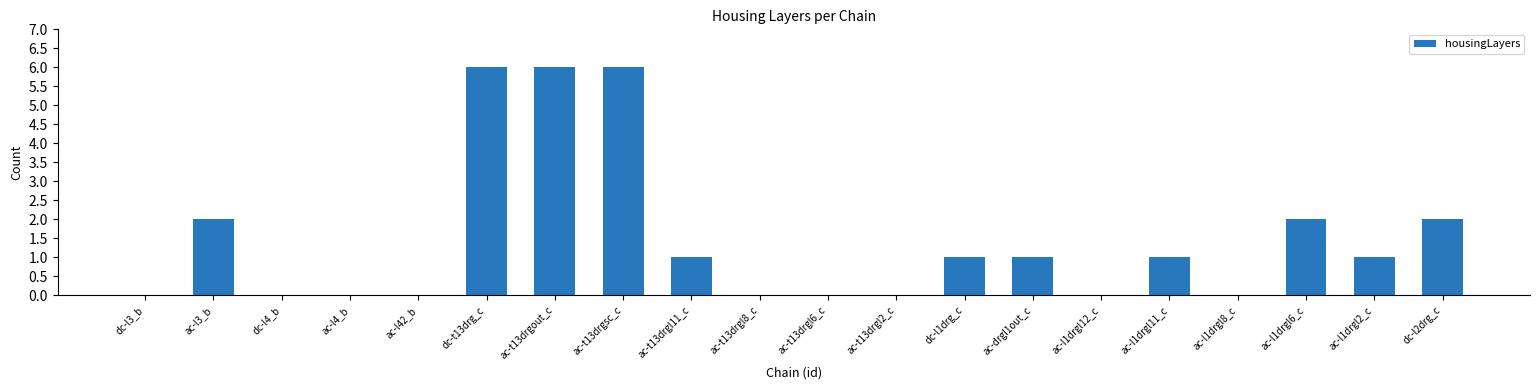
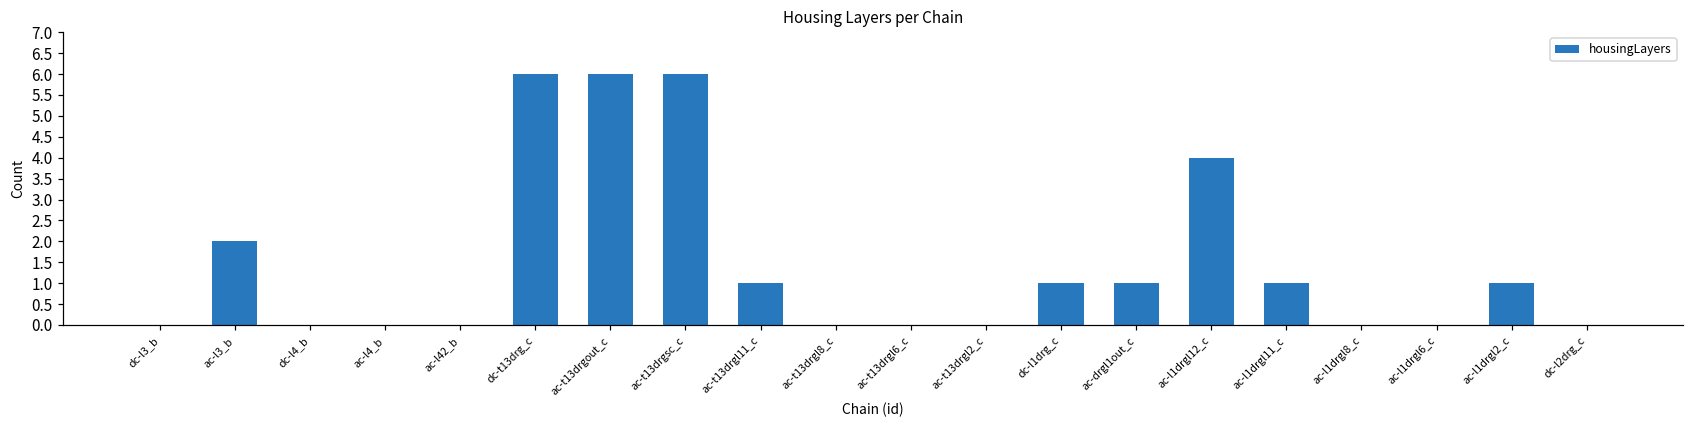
ac-l1drgl12_c: 0 -> 4
ac-l1drgl6_c: 2 -> 0
dc-l2drg_c: 2 -> 0
